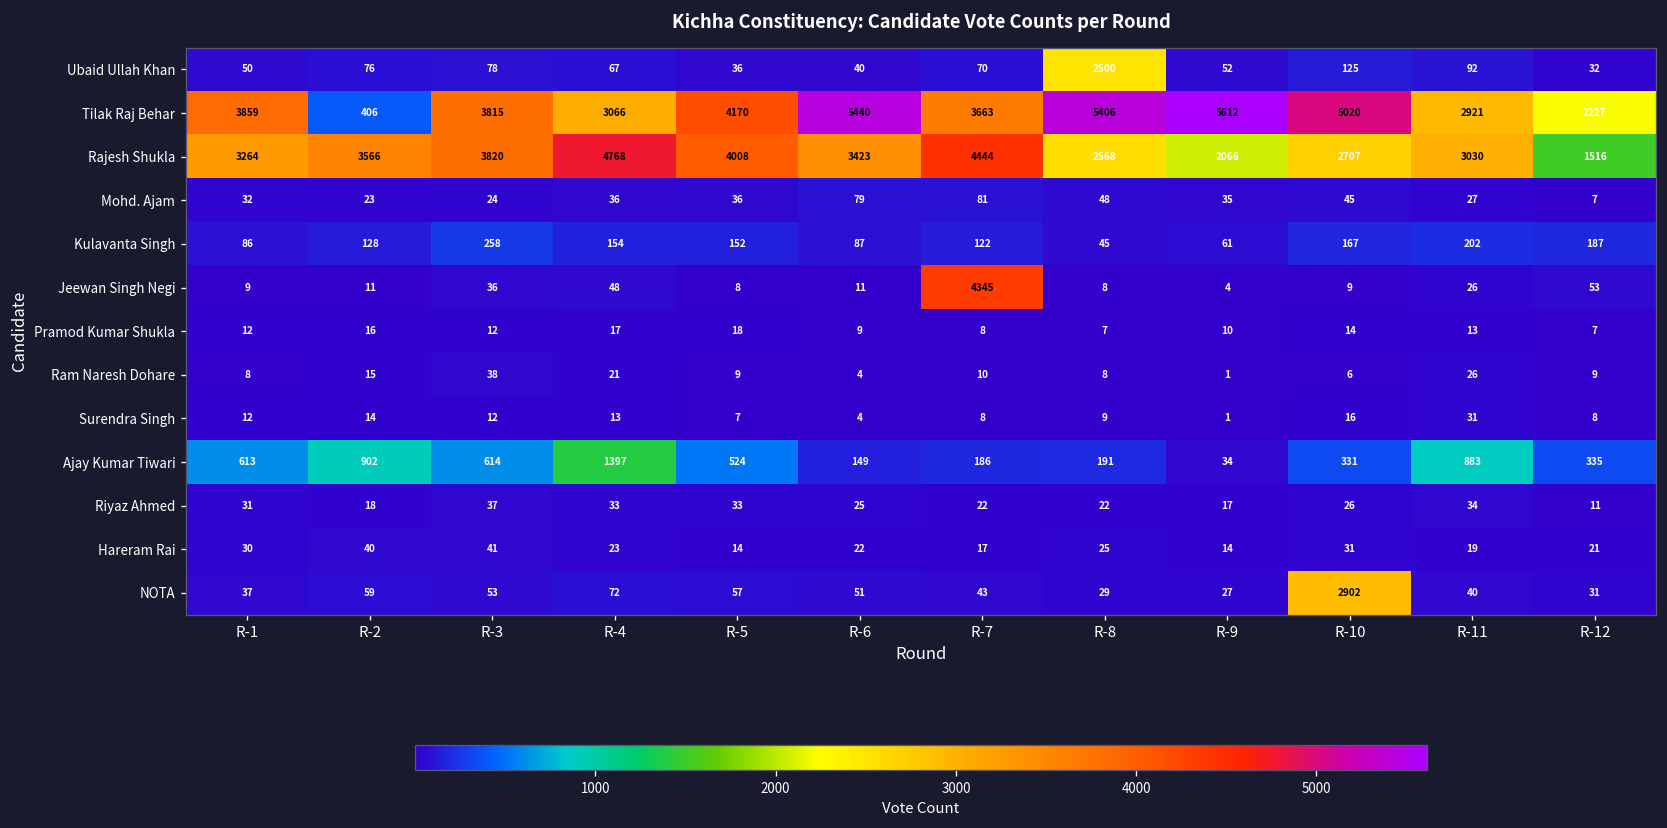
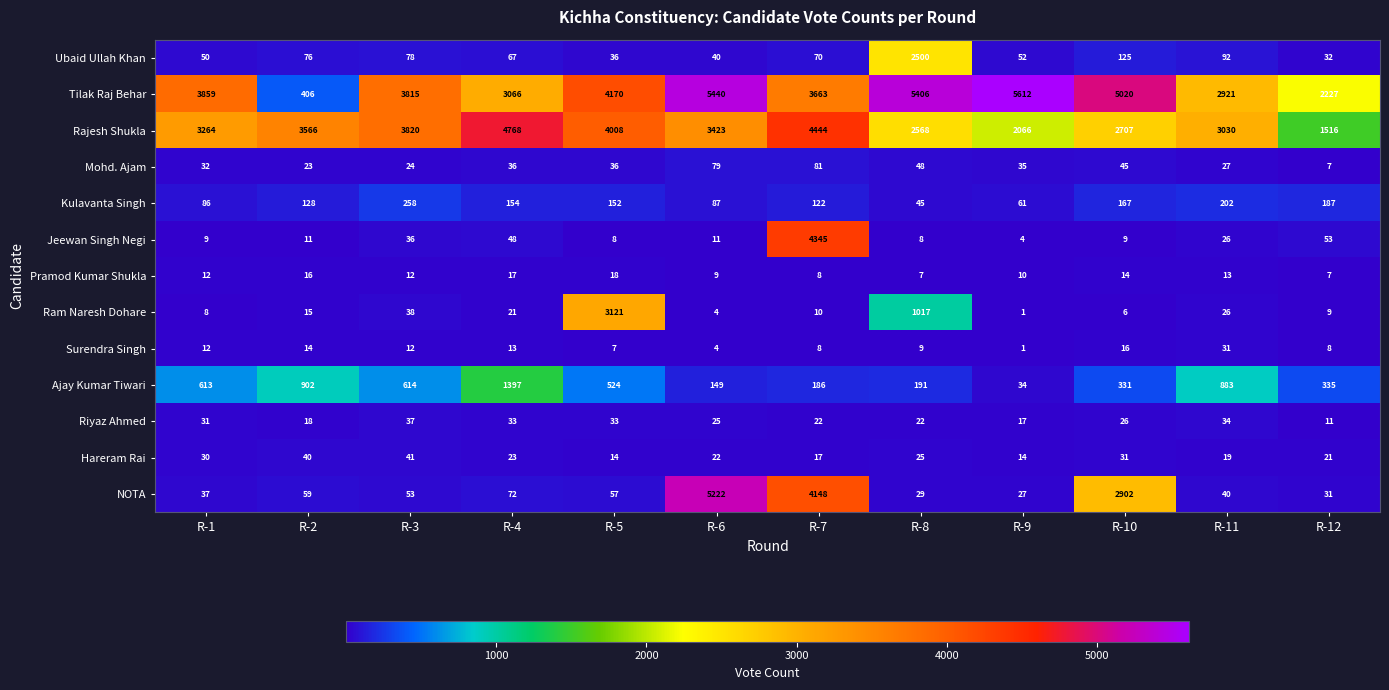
Ram Naresh Dohare, R-5: 9 -> 3121
Ram Naresh Dohare, R-8: 8 -> 1017
NOTA, R-6: 51 -> 5222
NOTA, R-7: 43 -> 4148
